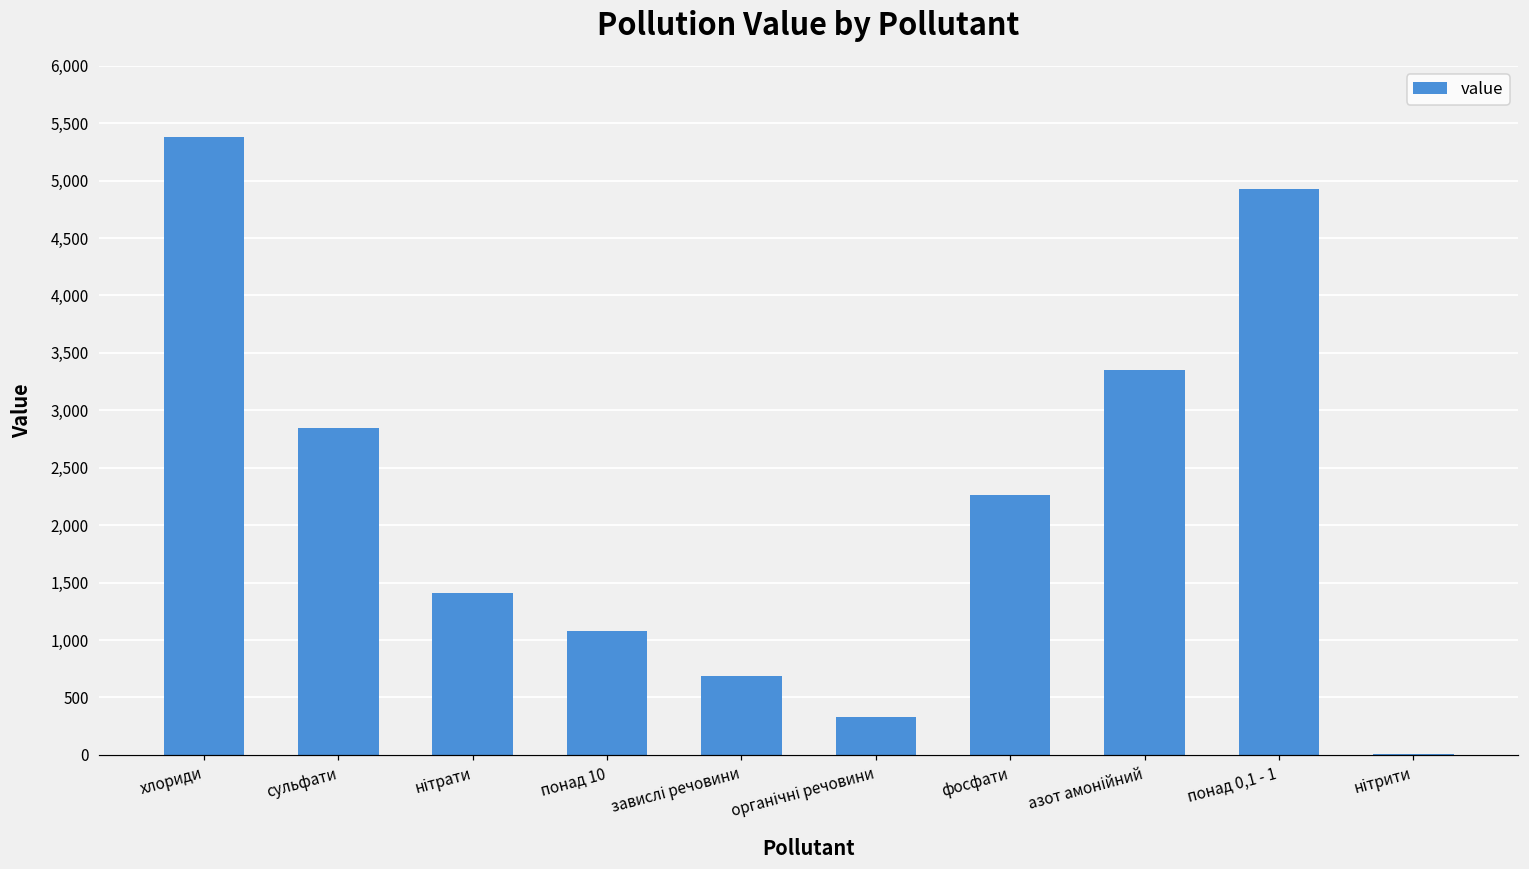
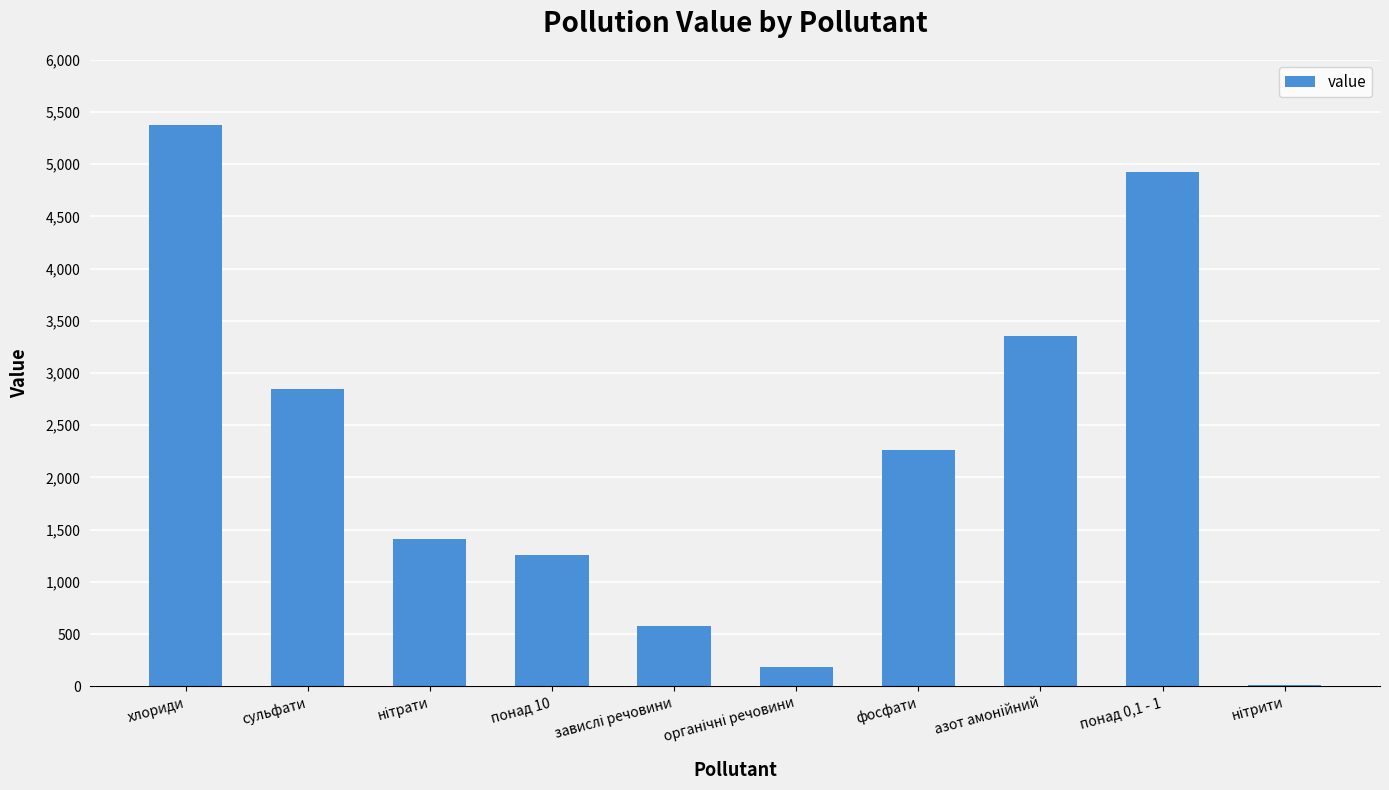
понад 10: 1,080 -> 1,260
завислі речовини: 680 -> 580
органічні речовини: 330 -> 180
